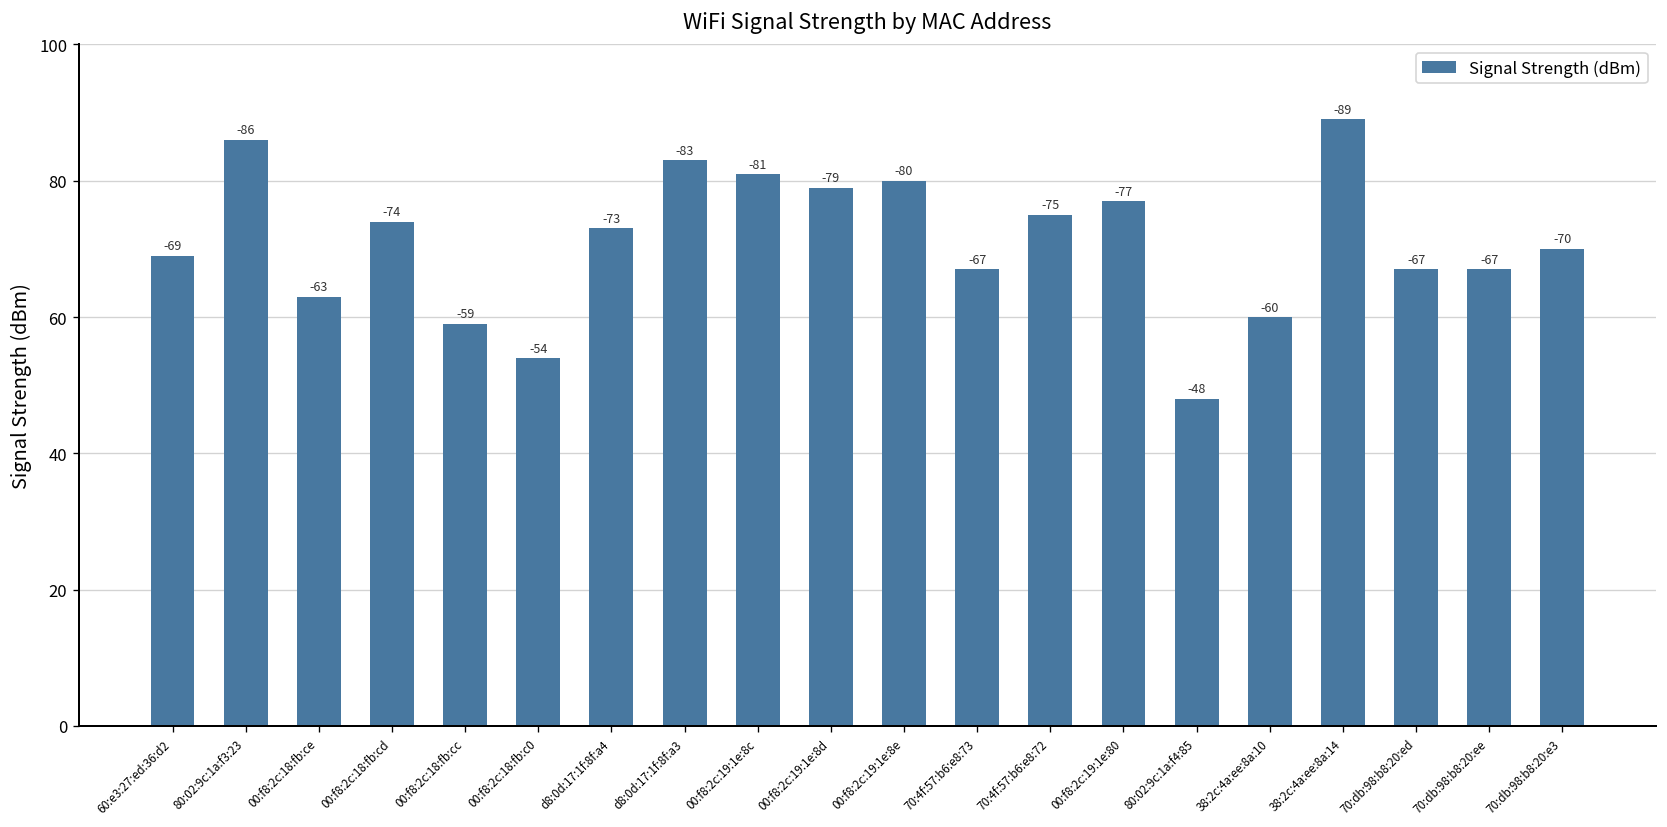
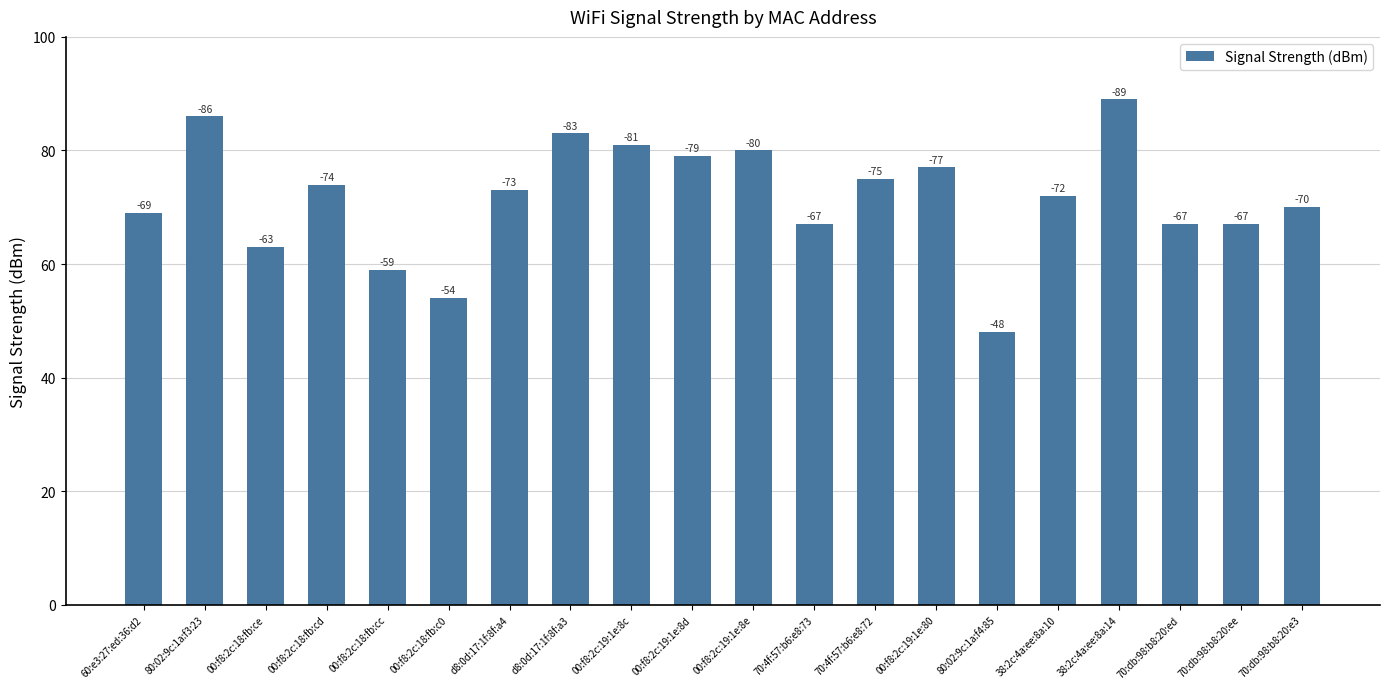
38:2c:4a:ee:8a:10: -60 -> -72
